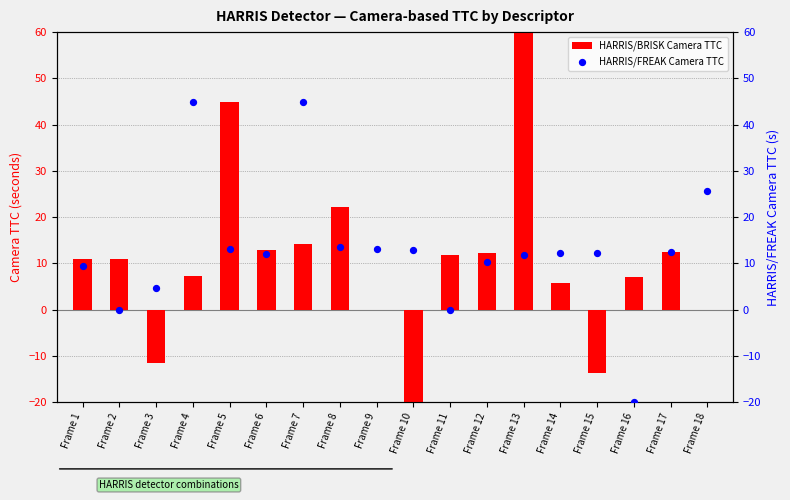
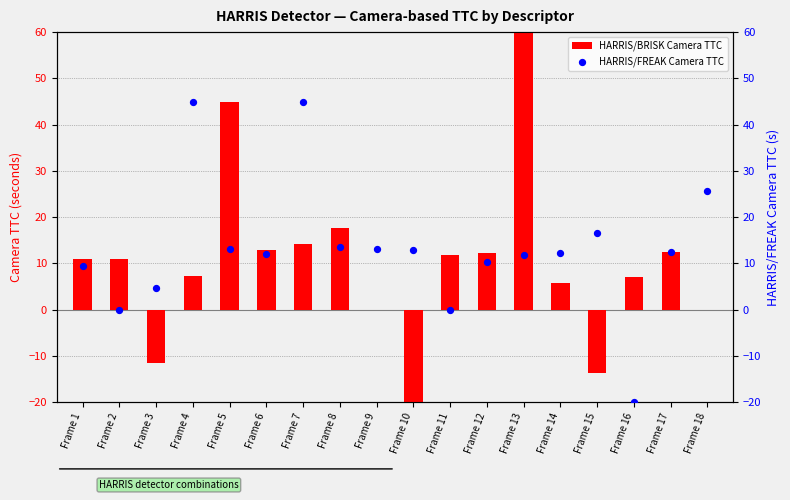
HARRIS/BRISK Camera TTC, Frame 8: 22 -> 18
HARRIS/FREAK Camera TTC, Frame 15: 12 -> 16
